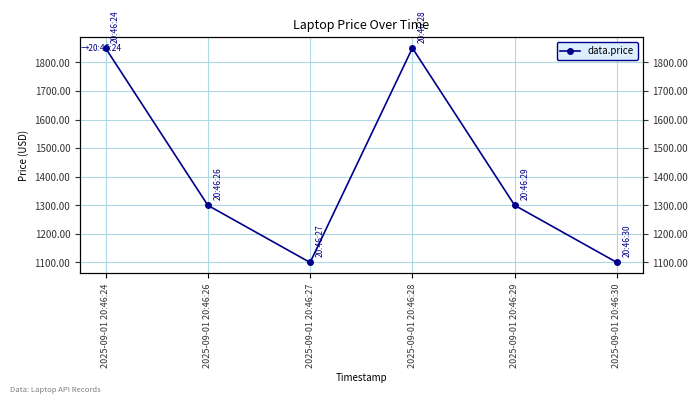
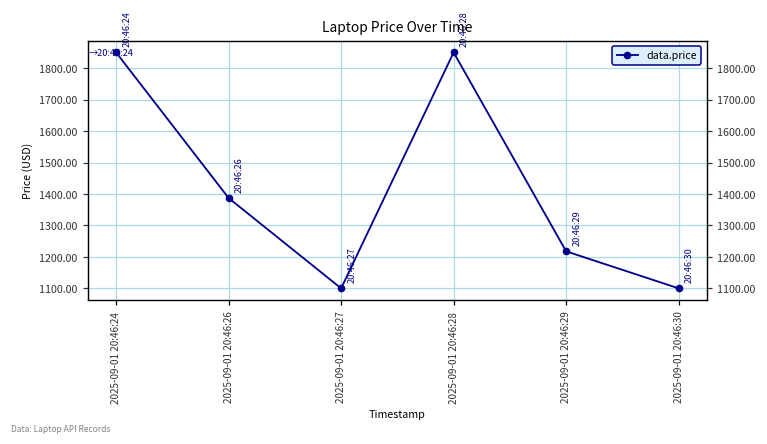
2025-09-01 20:46:26: 1300 -> 1390
2025-09-01 20:46:29: 1300 -> 1220
